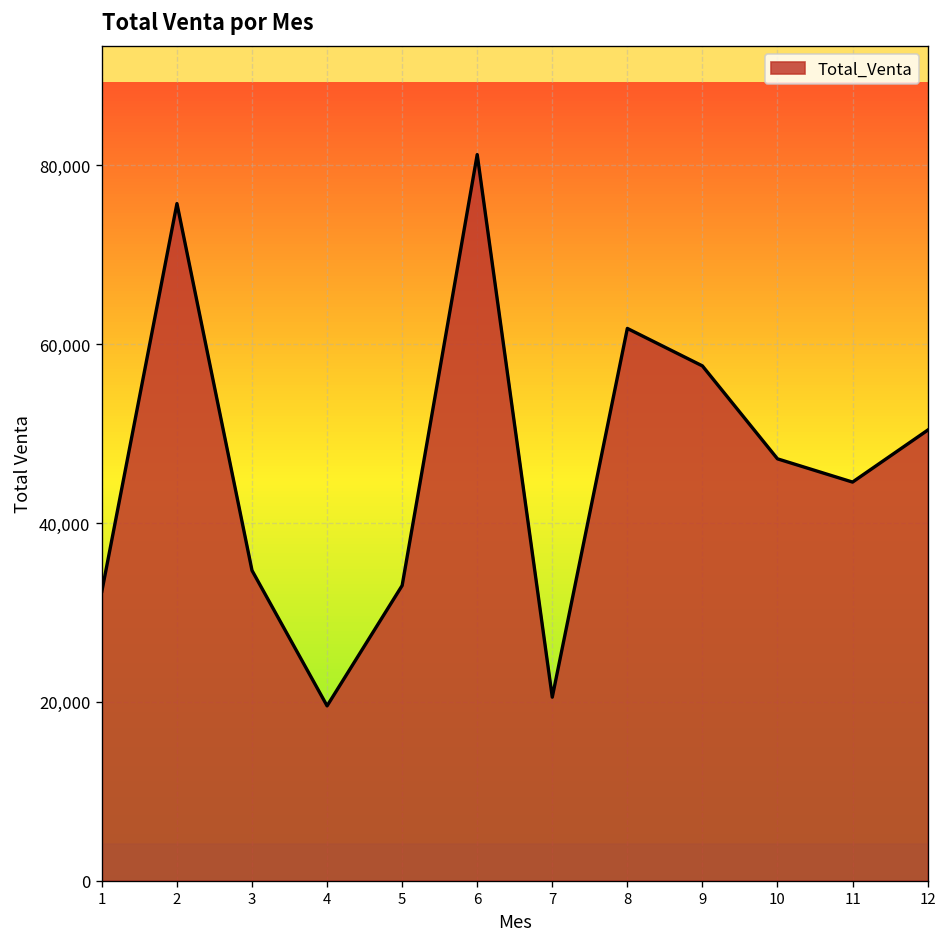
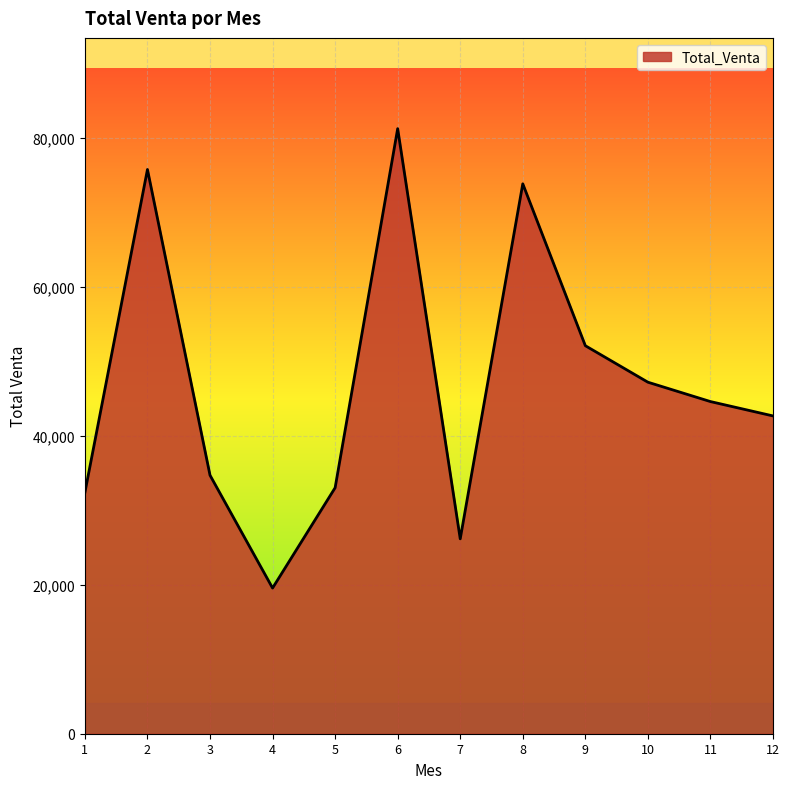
7: 21,000 -> 26,000
8: 62,000 -> 74,000
9: 58,000 -> 52,000
12: 50,000 -> 43,000
